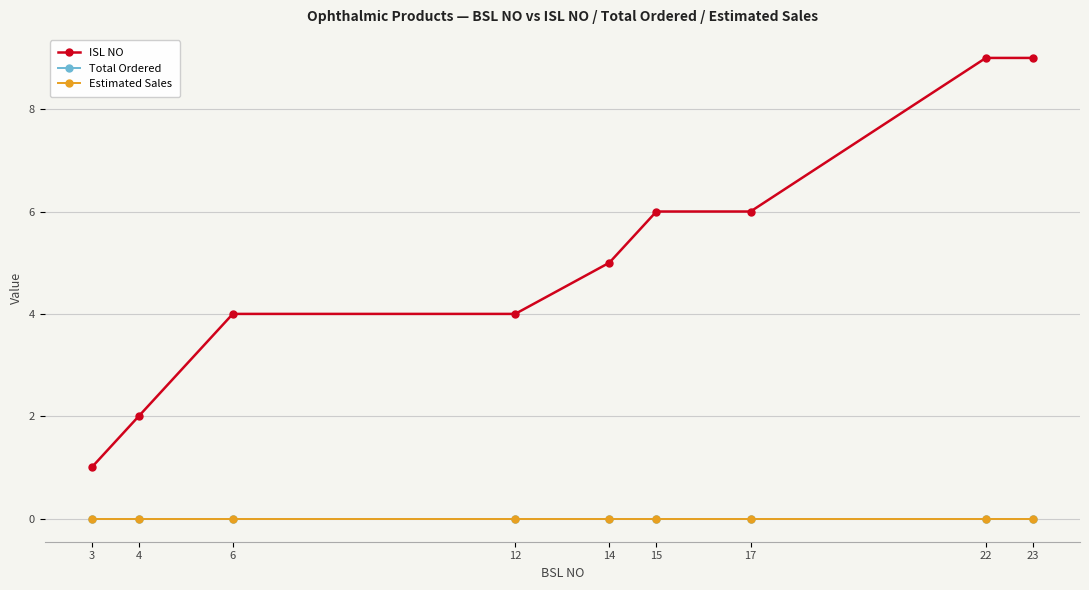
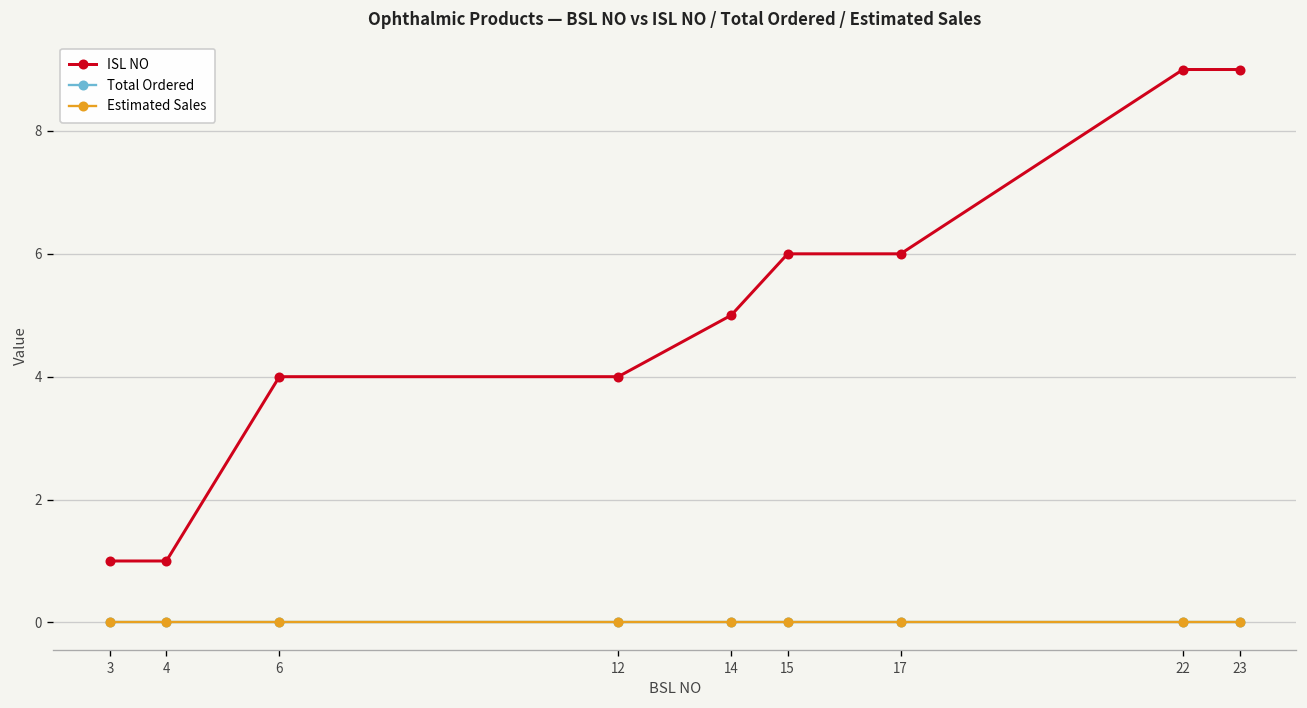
ISL NO, 4: 2 -> 1
